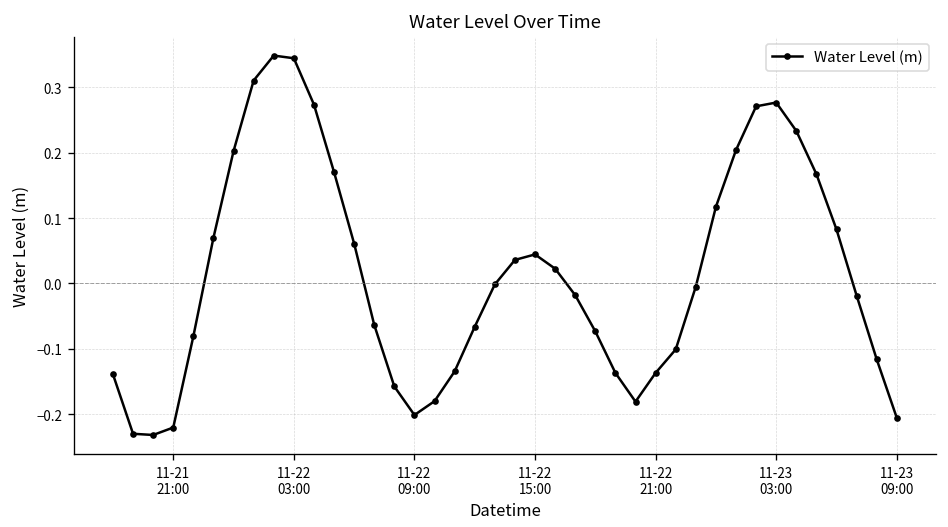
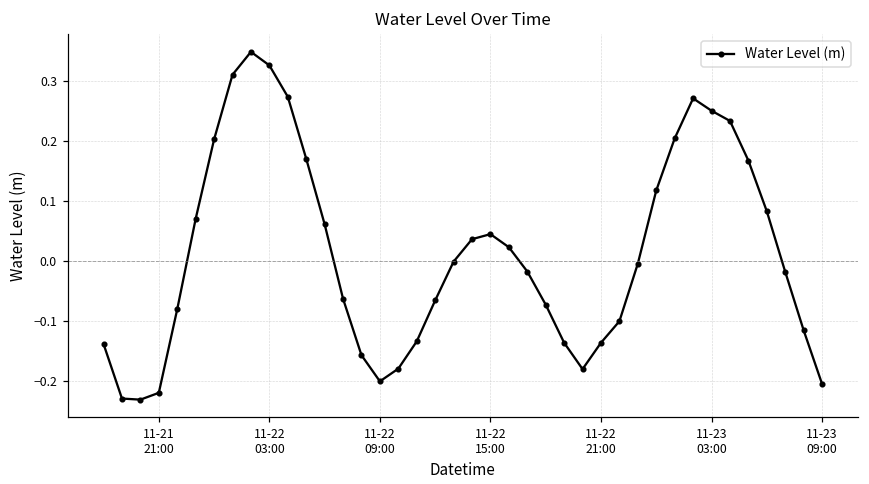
11-22 03:00: 0.34 -> 0.33
11-23 03:00: 0.28 -> 0.25
